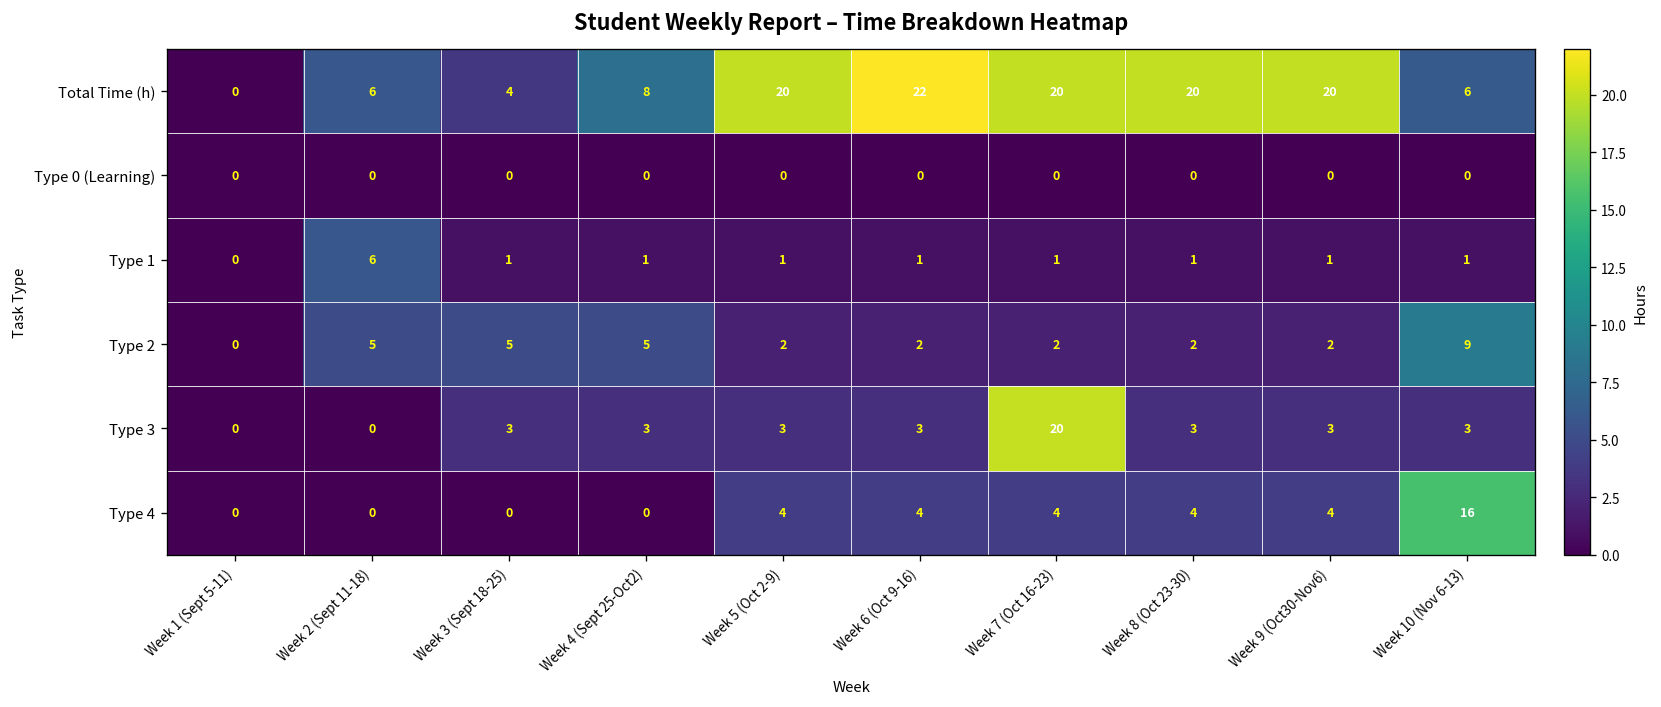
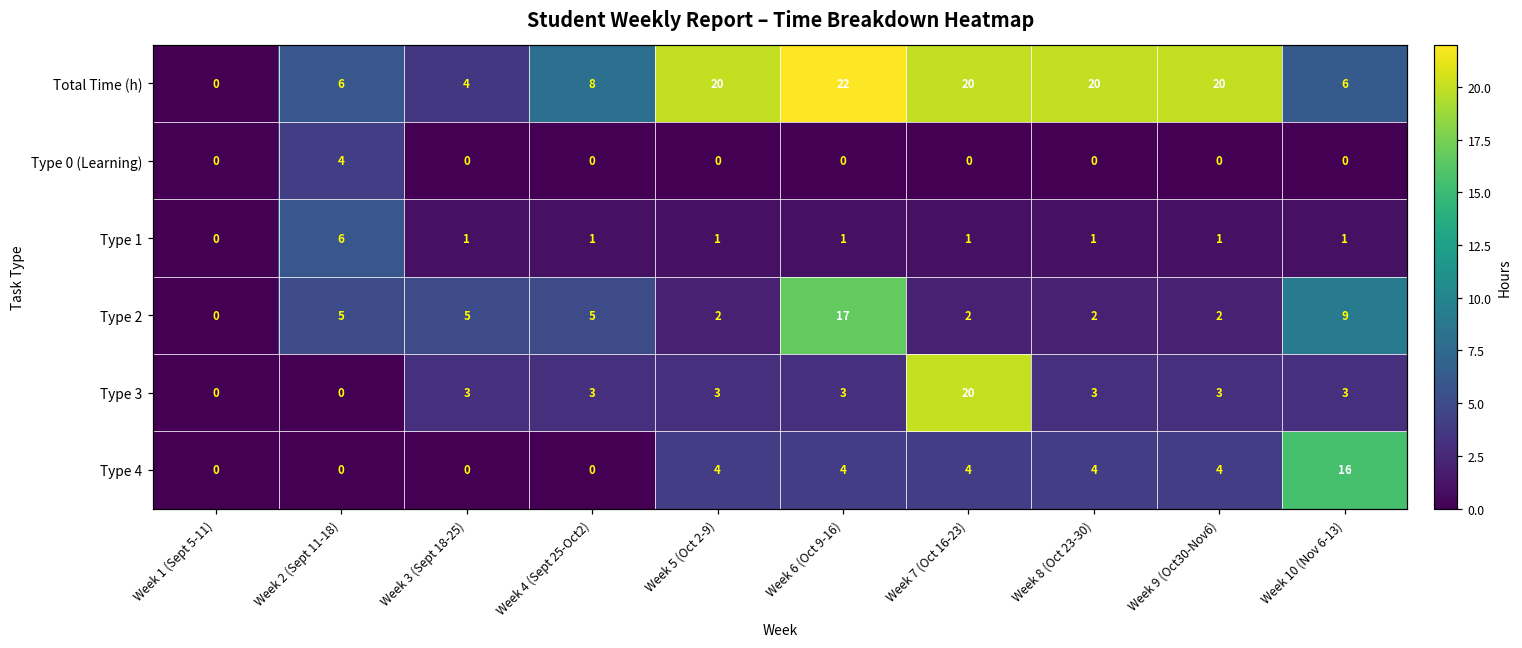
Type 0 (Learning), Week 2 (Sept 11-18): 0 -> 4
Type 2, Week 6 (Oct 9-16): 2 -> 17
